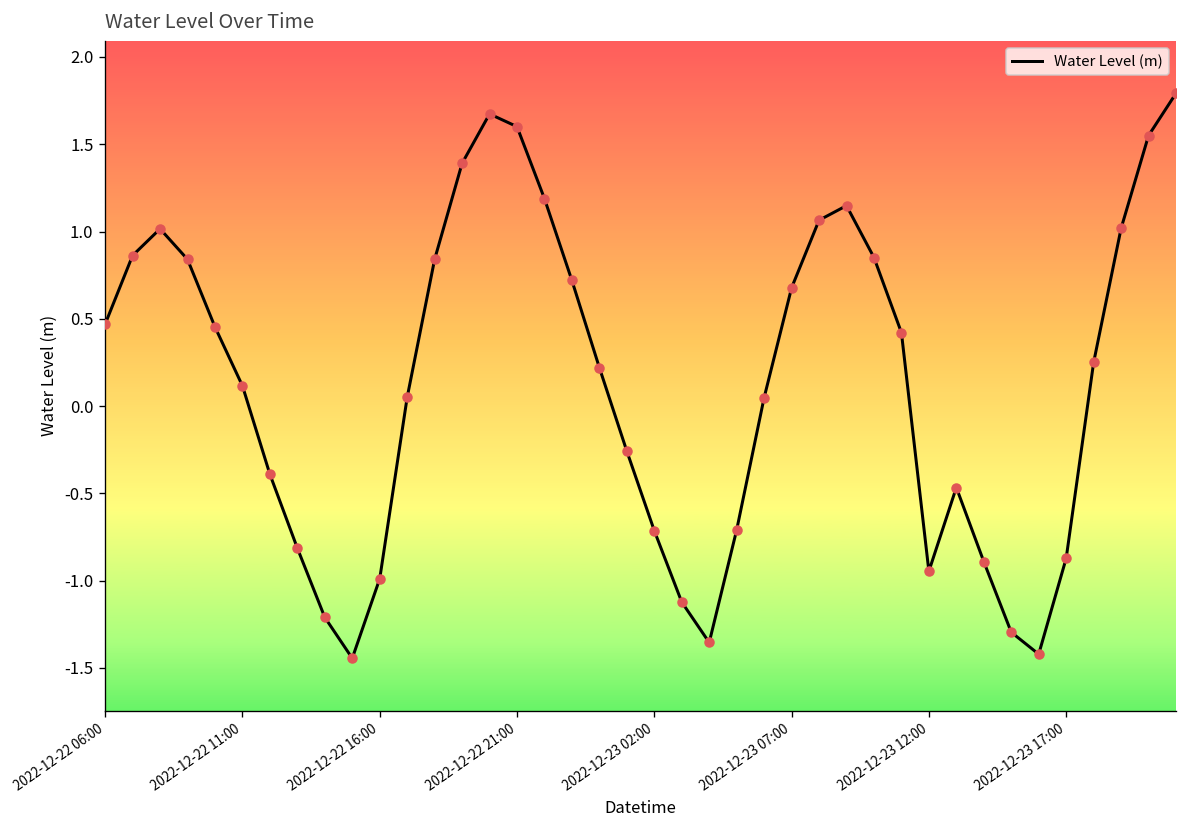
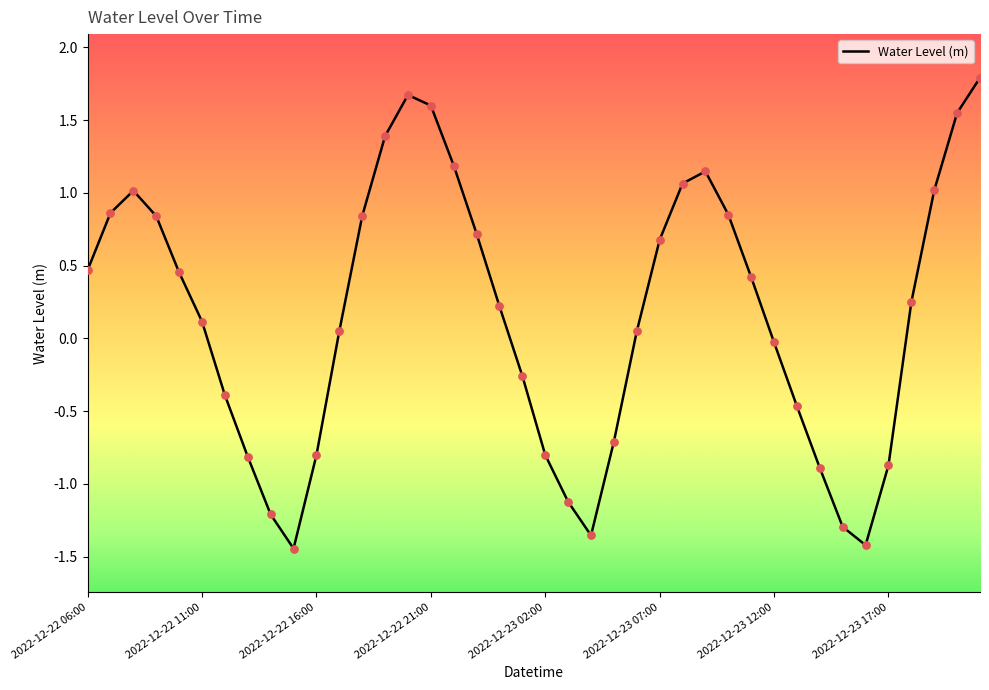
2022-12-22 16:00: -0.99 -> -0.80
2022-12-23 02:00: -0.71 -> -0.80
2022-12-23 12:00: -0.95 -> -0.03
